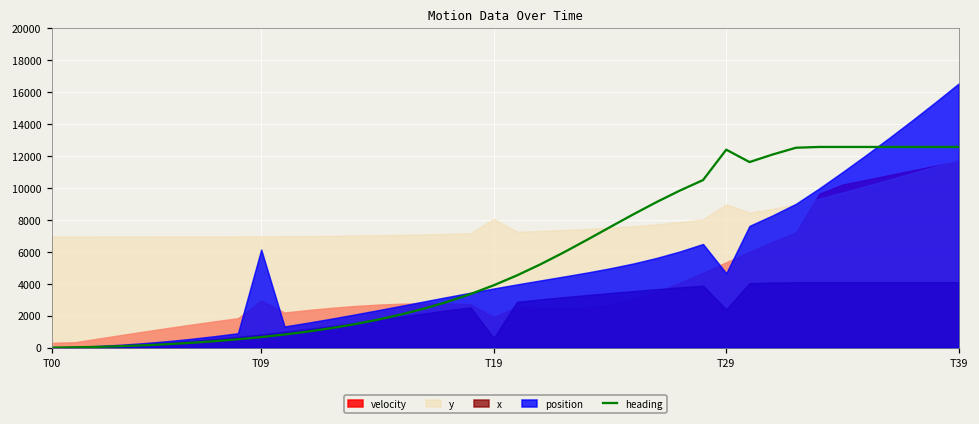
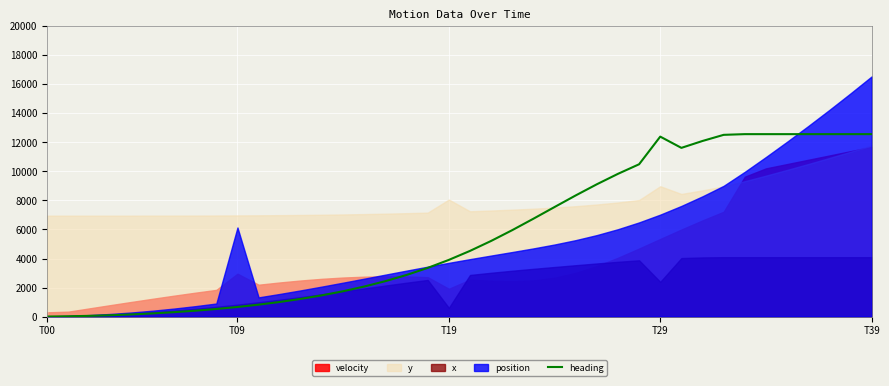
position, T29: 4700 -> 7000
